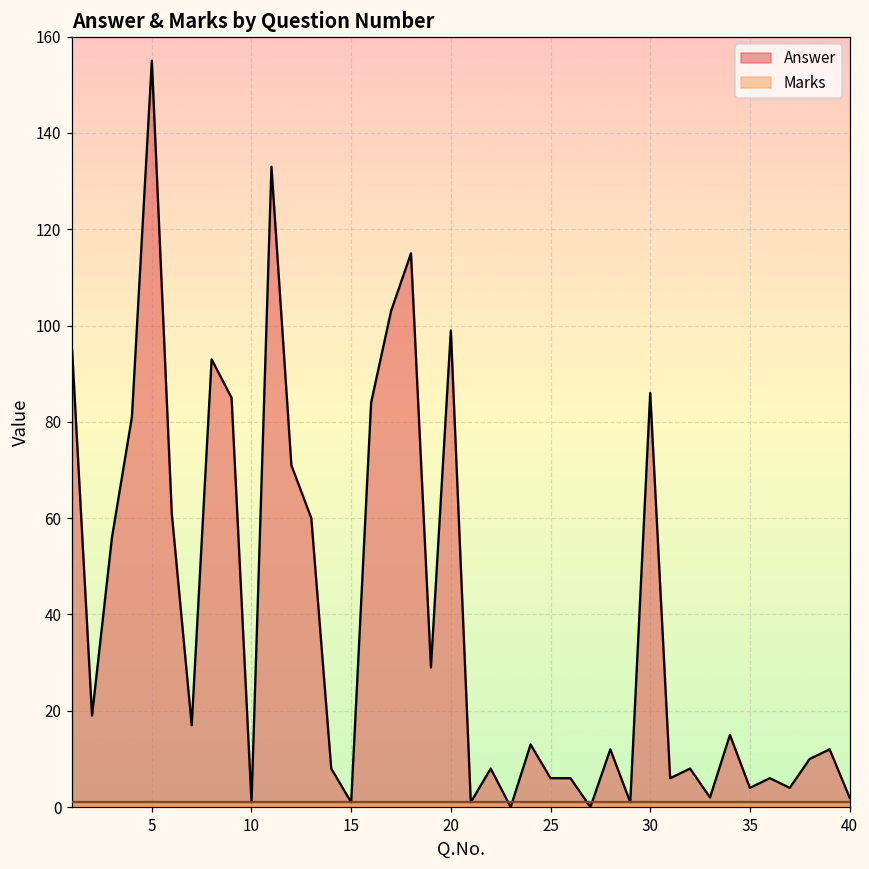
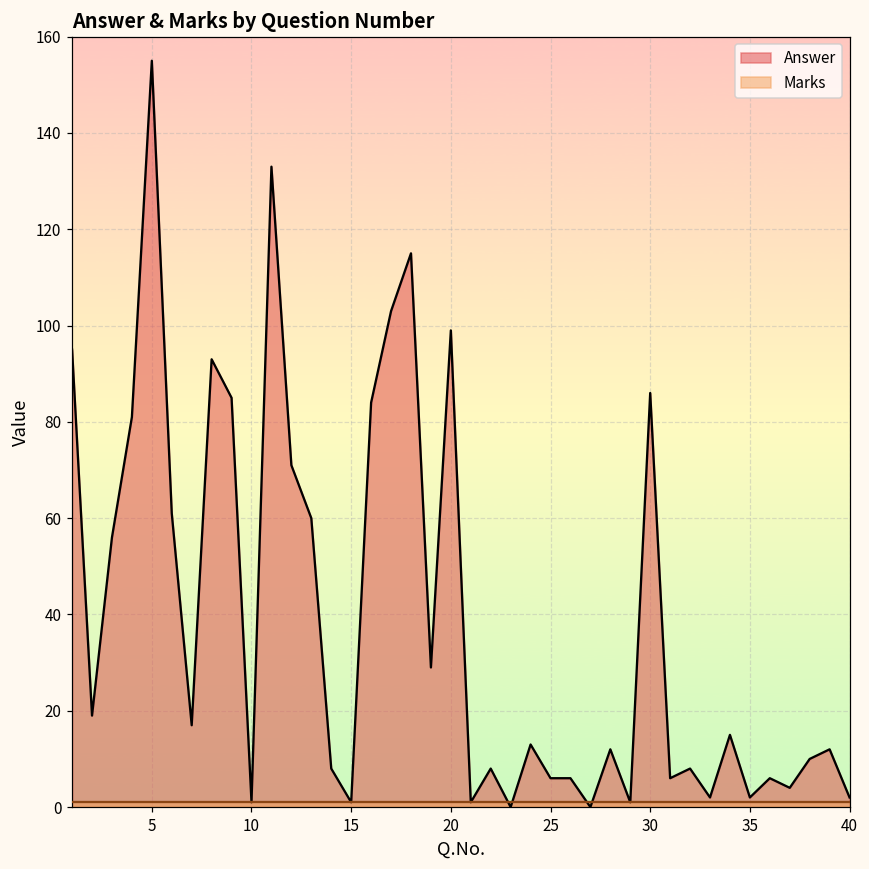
Answer, 35: 4 -> 2
